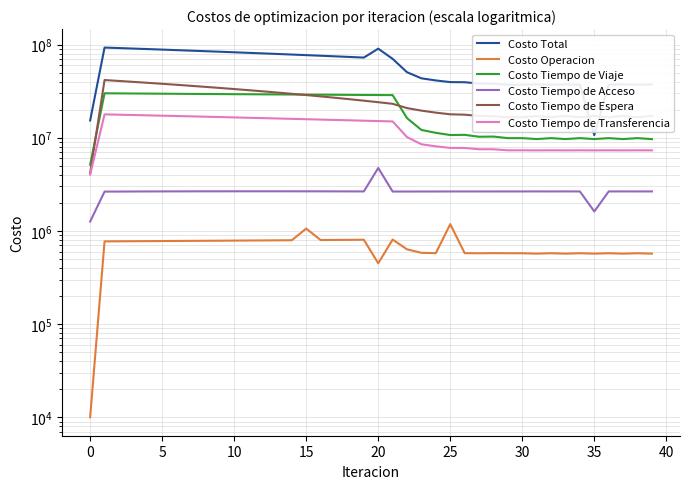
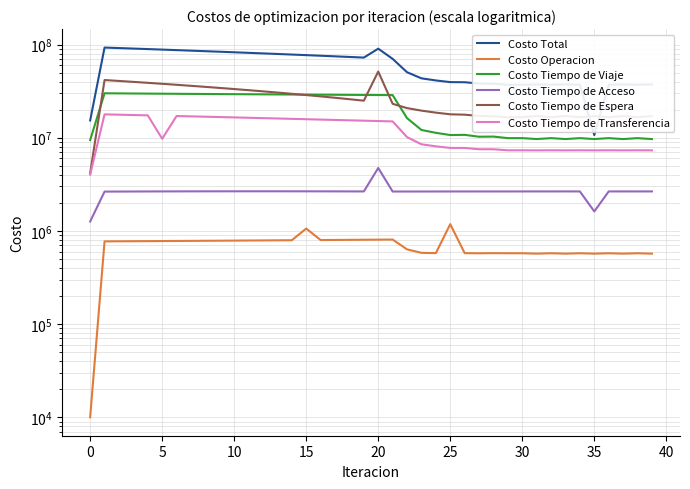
Costo Tiempo de Viaje, 0: 5000000 -> 9000000
Costo Tiempo de Transferencia, 5: 17000000 -> 10000000
Costo Operacion, 20: 400000 -> 800000
Costo Tiempo de Espera, 20: 24000000 -> 50000000
